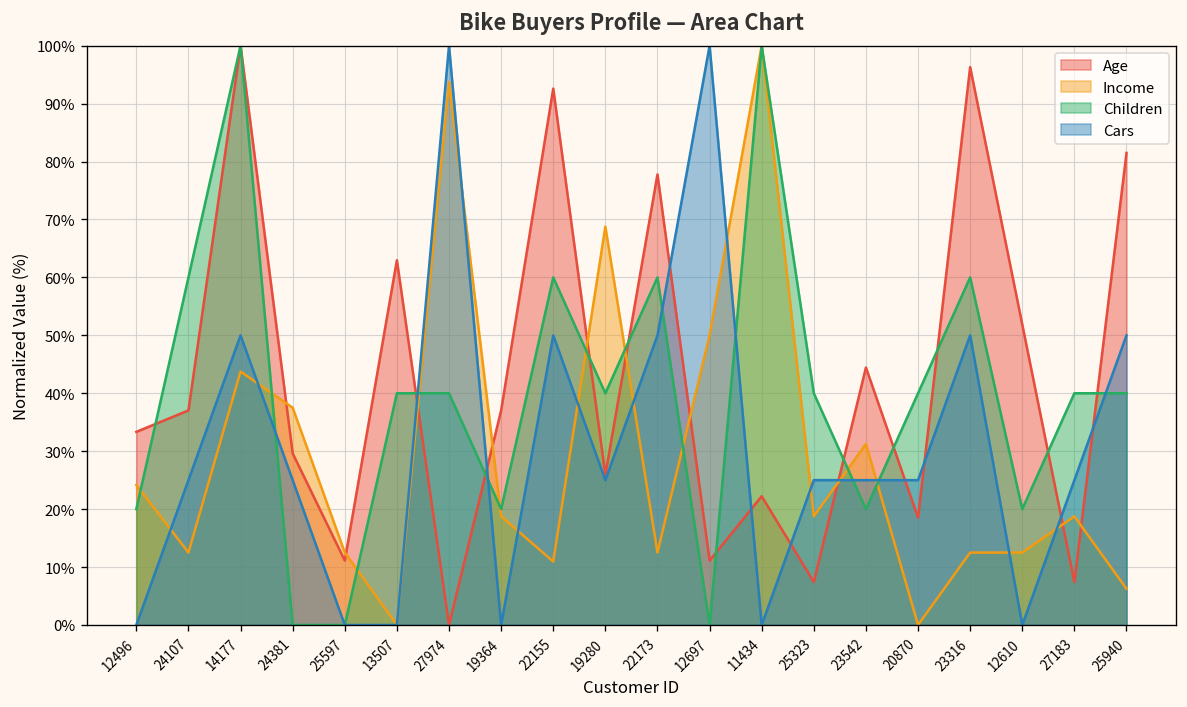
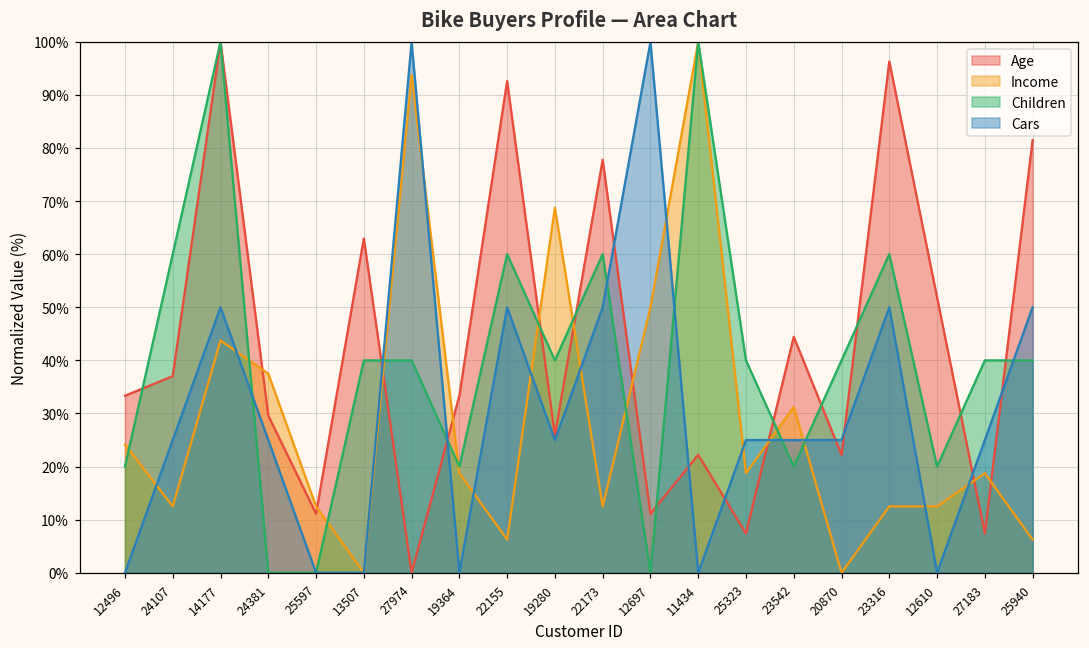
Age, 19364: 37% -> 33%
Income, 22155: 11% -> 6%
Age, 20870: 19% -> 22%
